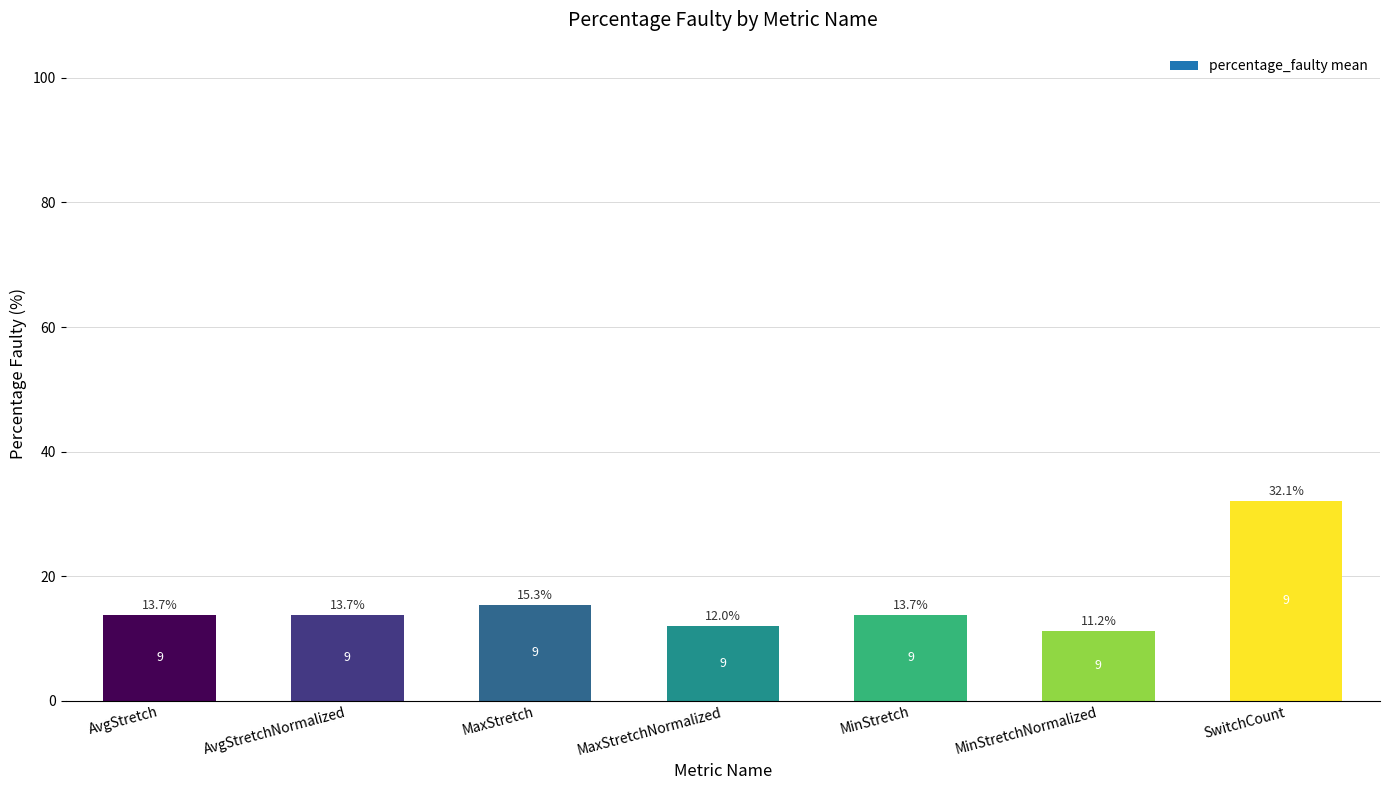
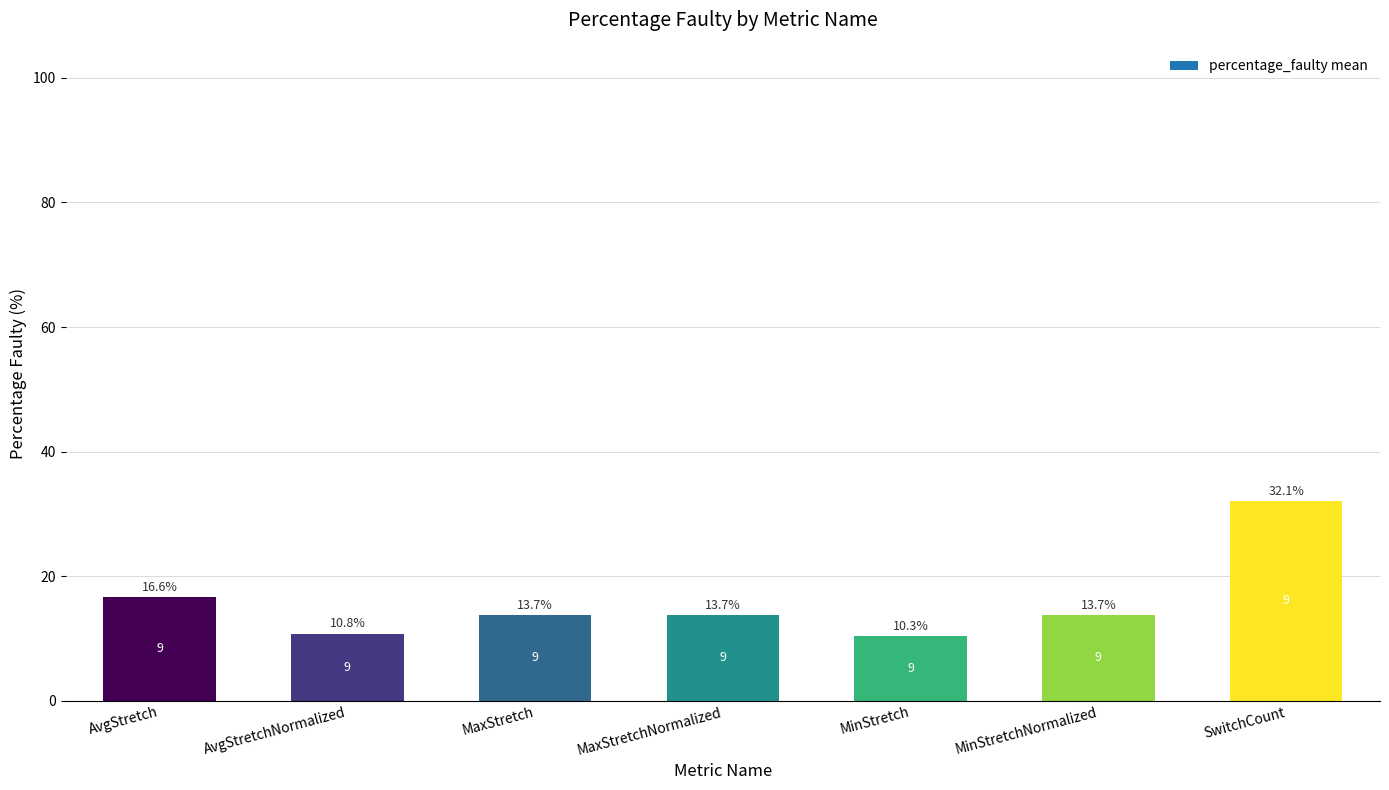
AvgStretch: 13.7% -> 16.6%
AvgStretchNormalized: 13.7% -> 10.8%
MaxStretch: 15.3% -> 13.7%
MaxStretchNormalized: 12.0% -> 13.7%
MinStretch: 13.7% -> 10.3%
MinStretchNormalized: 11.2% -> 13.7%
